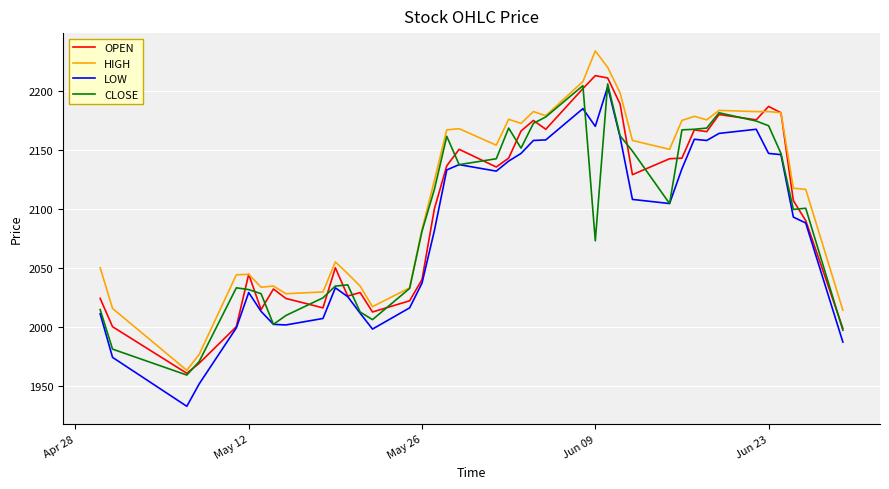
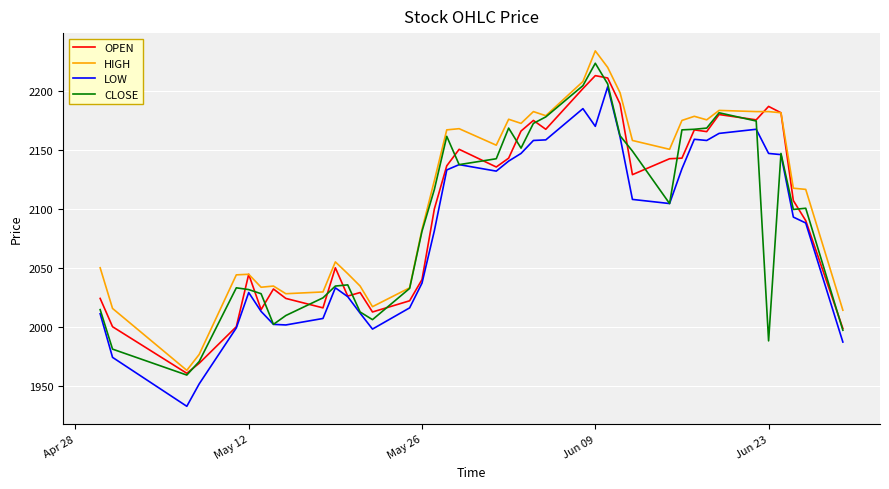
CLOSE, Jun 09: 2073 -> 2224
CLOSE, Jun 23: 2171 -> 1988
